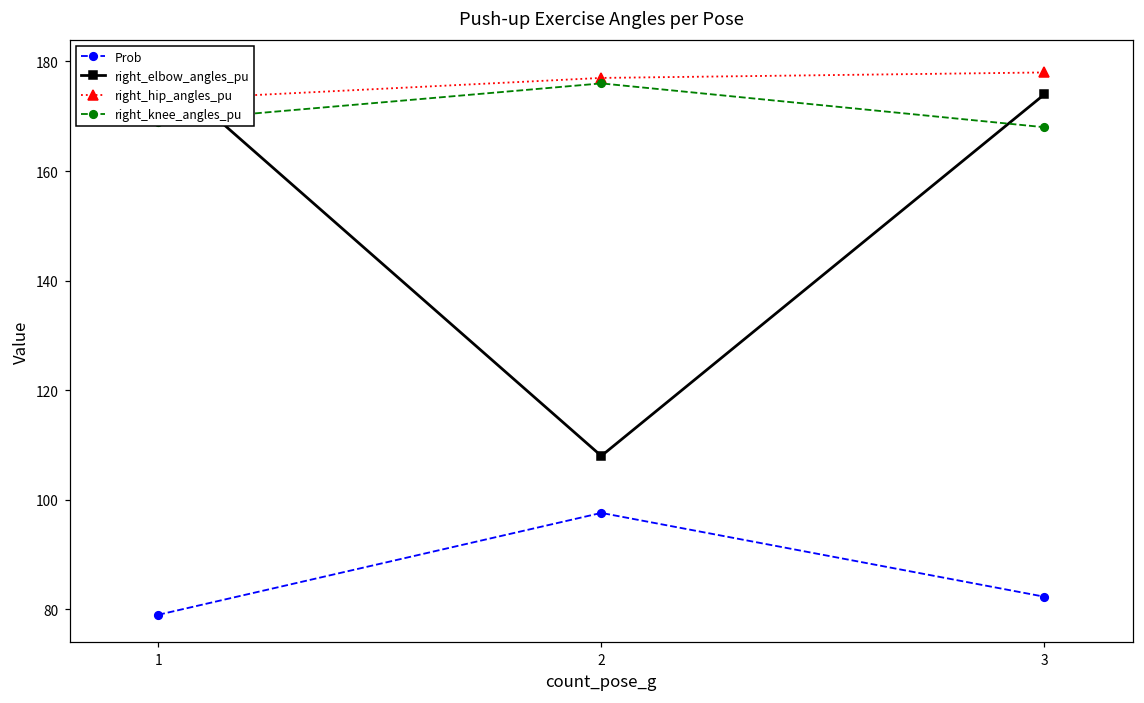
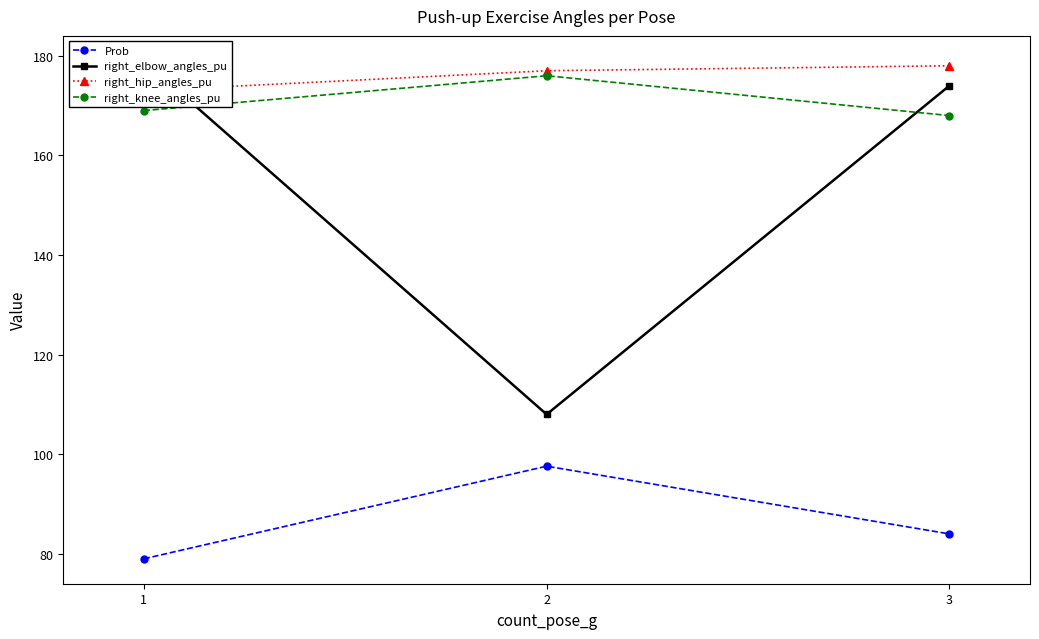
Prob, 3: 82 -> 84
